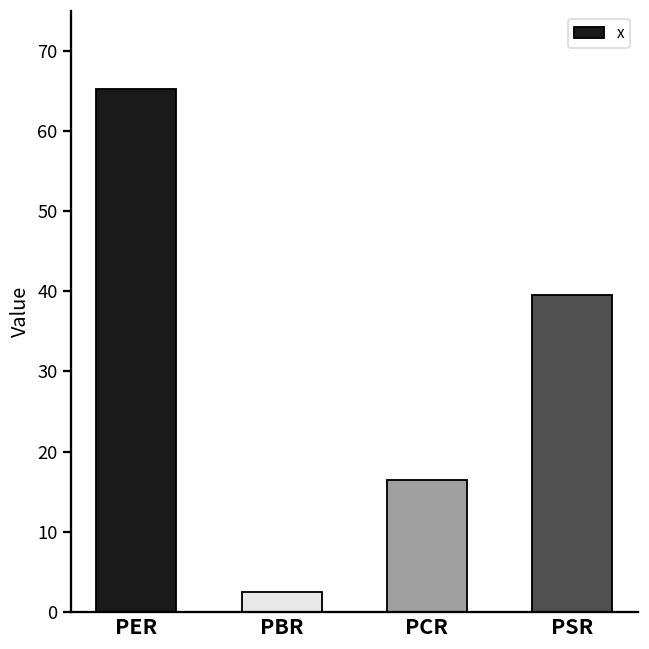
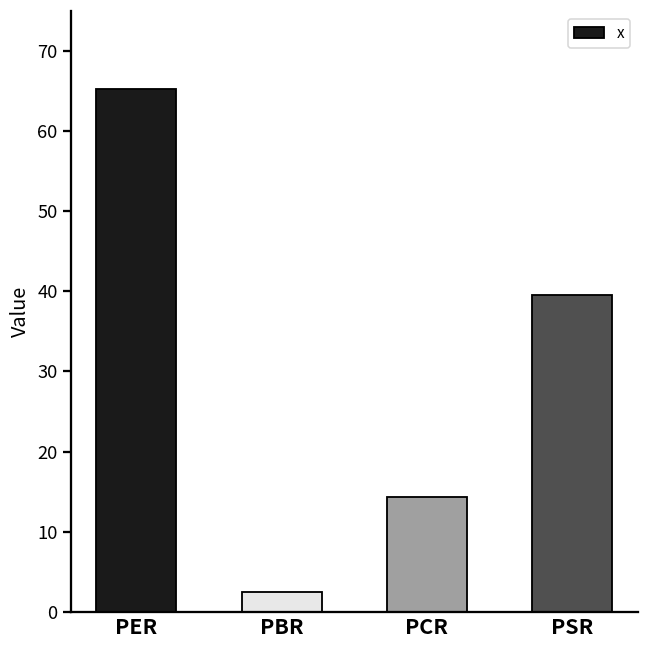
PCR: 16 -> 14
